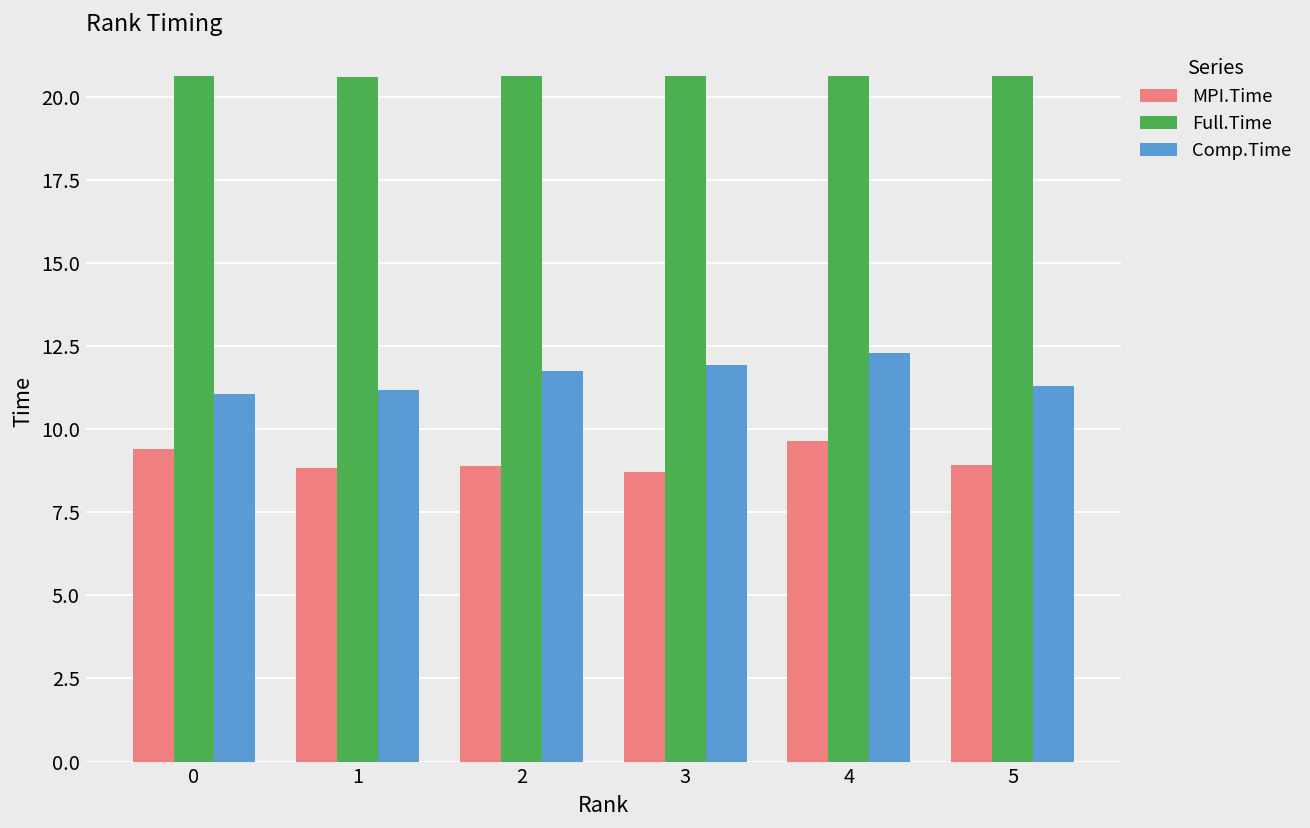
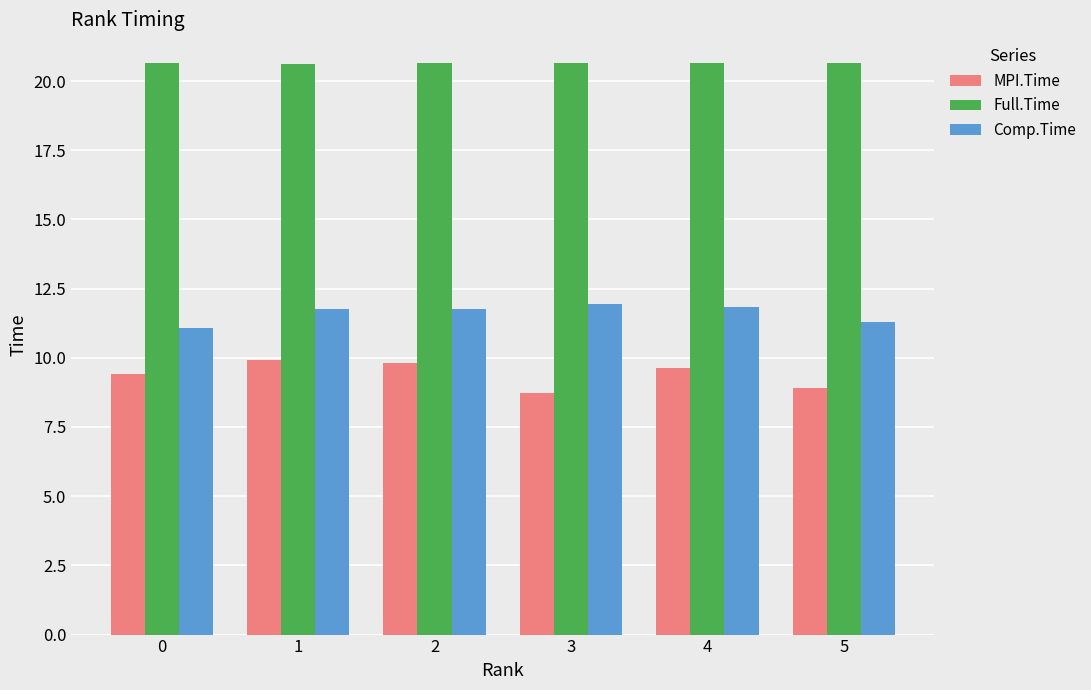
MPI.Time, 1: 8.8 -> 9.9
Comp.Time, 1: 11.2 -> 11.8
MPI.Time, 2: 8.9 -> 9.8
Comp.Time, 4: 12.3 -> 11.8
